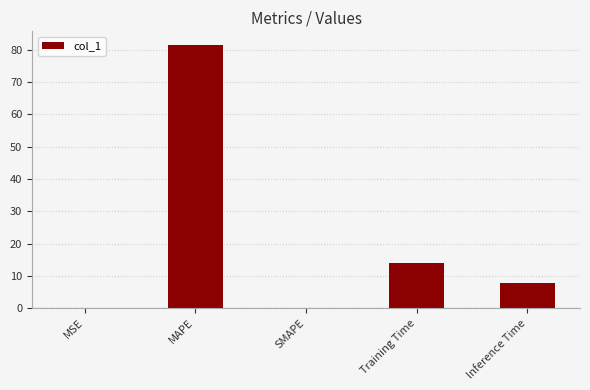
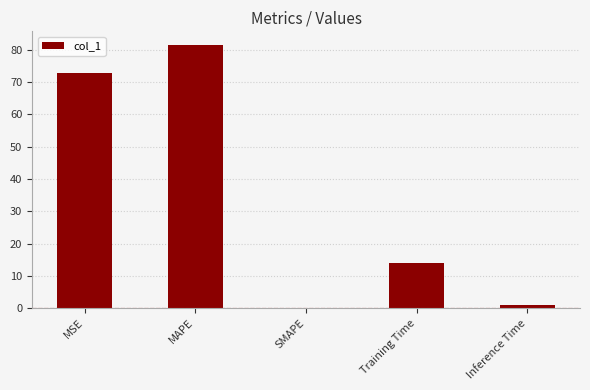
MSE: 0 -> 73
Inference Time: 8 -> 1
